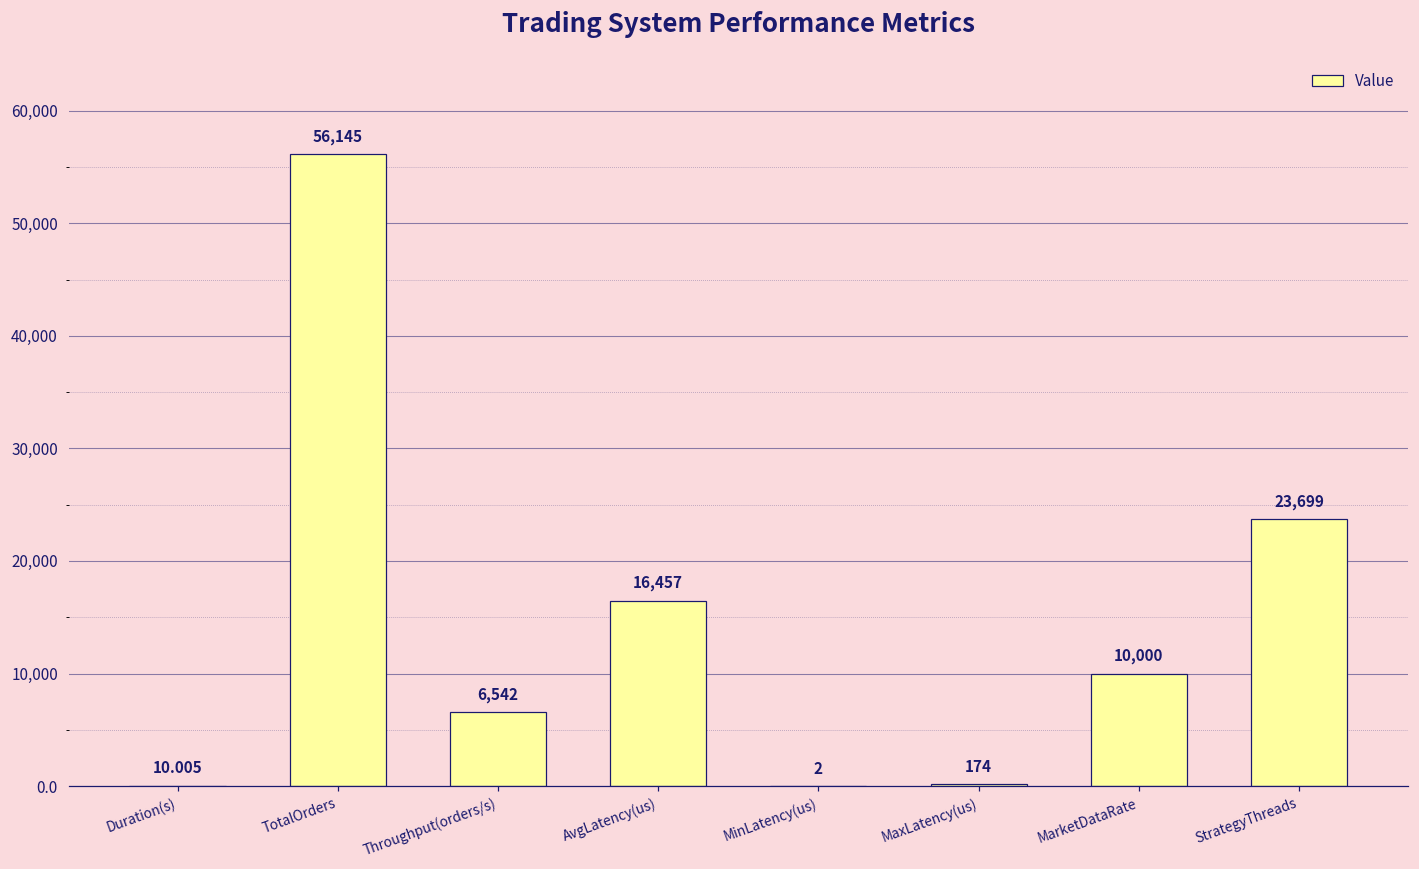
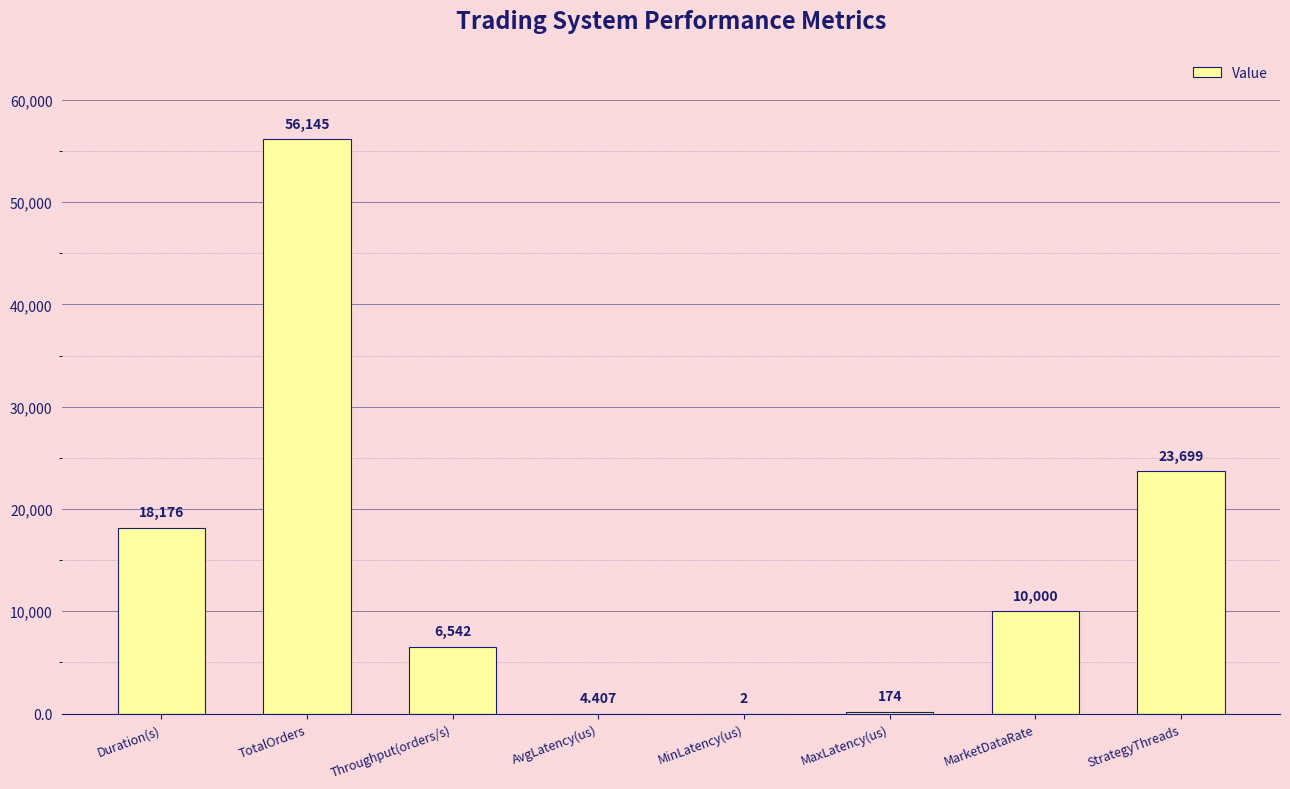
Duration(s): 10.005 -> 18,176
AvgLatency(us): 16,457 -> 4.407
